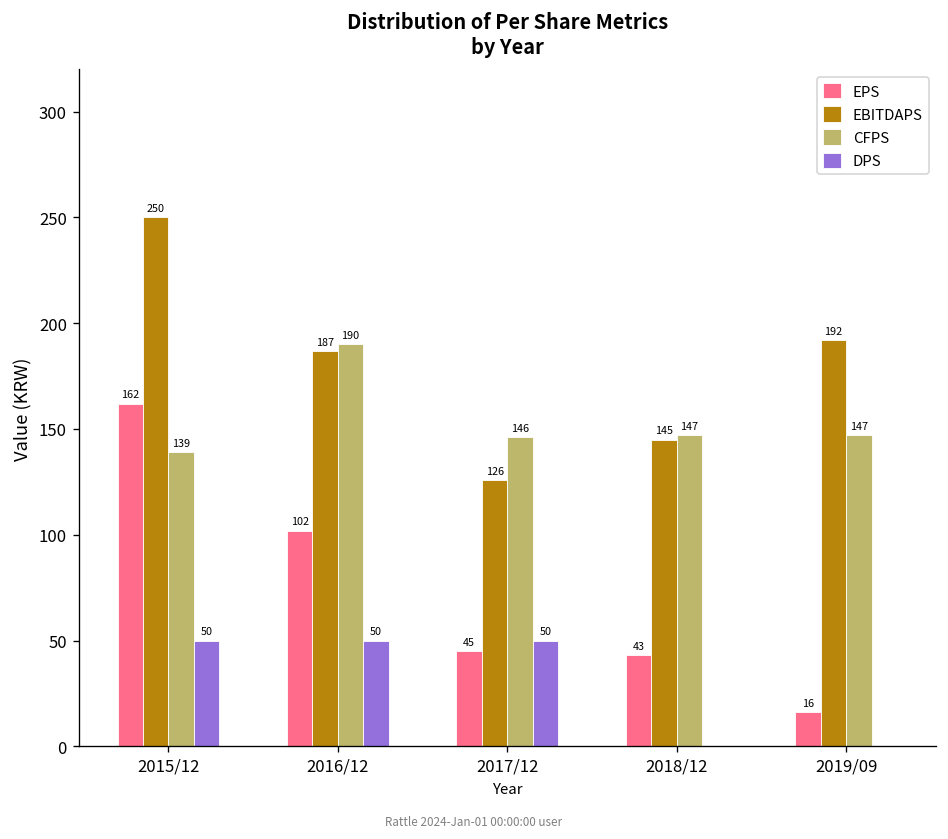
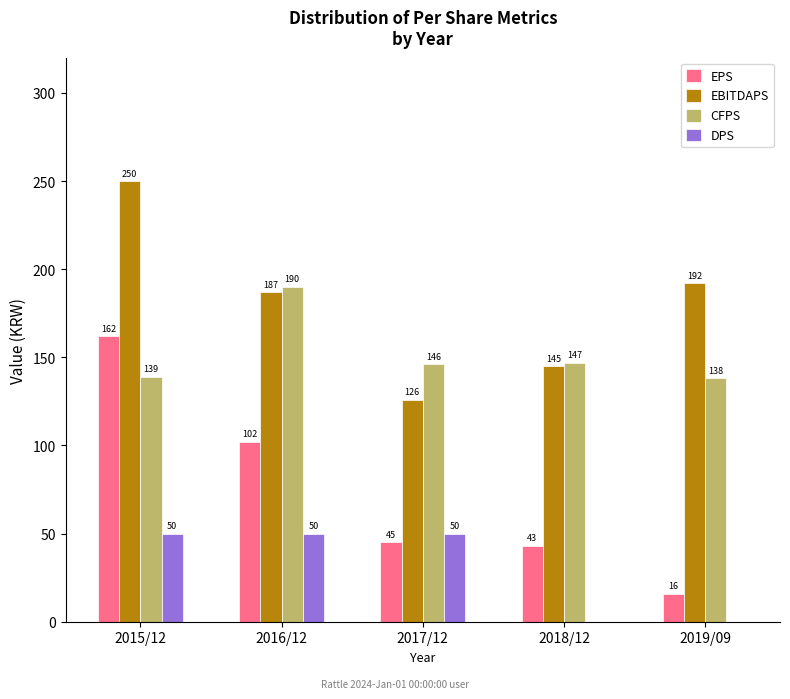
CFPS, 2019/09: 147 -> 138
